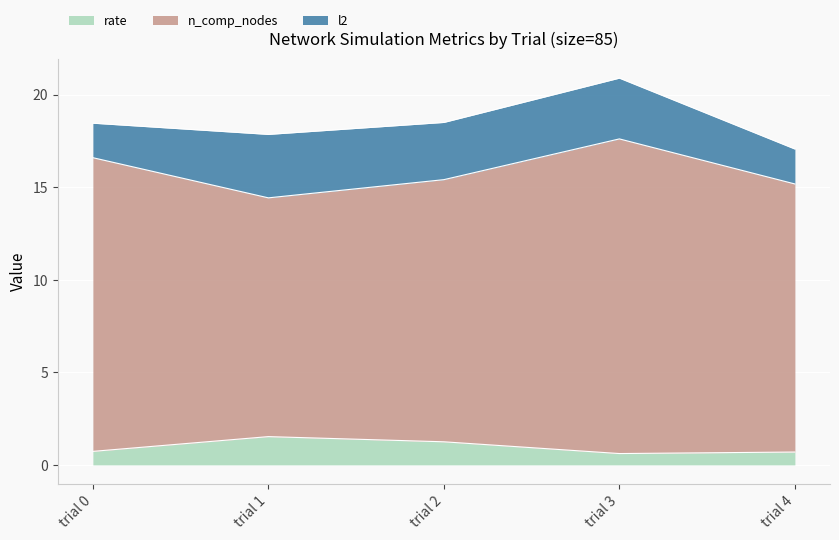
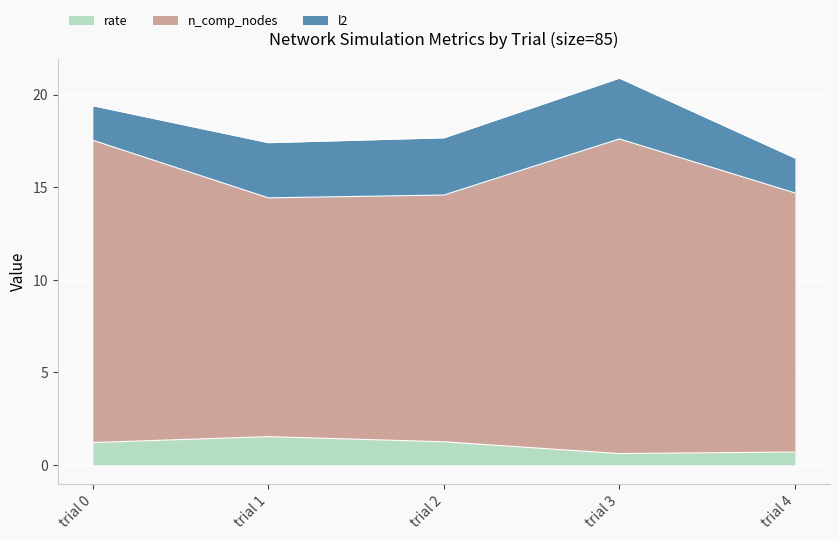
rate, trial 0: 0.7 -> 1.2
n_comp_nodes, trial 0: 15.9 -> 16.3
l2, trial 1: 3.4 -> 3.0
n_comp_nodes, trial 2: 14.2 -> 13.3
n_comp_nodes, trial 4: 14.5 -> 14.0
